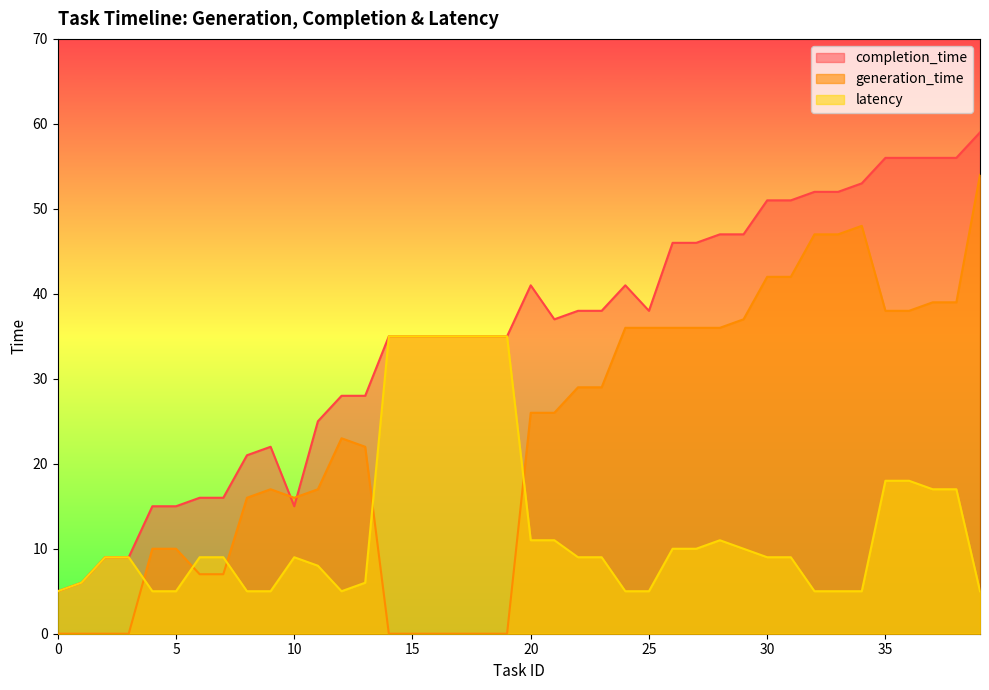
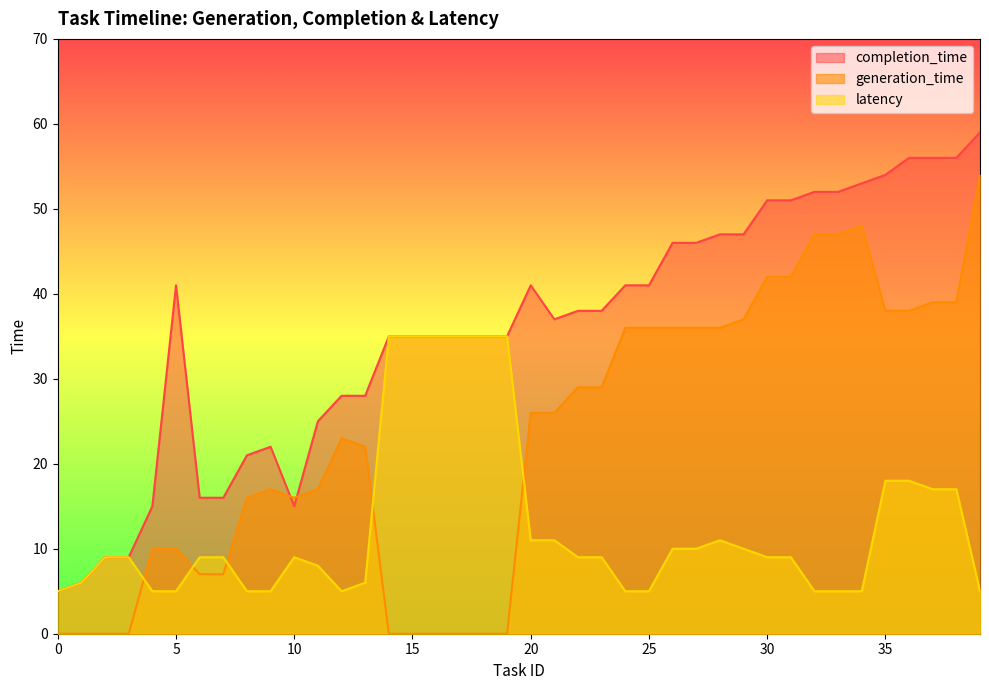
completion_time, 5: 15 -> 41
completion_time, 25: 38 -> 41
completion_time, 35: 56 -> 54
